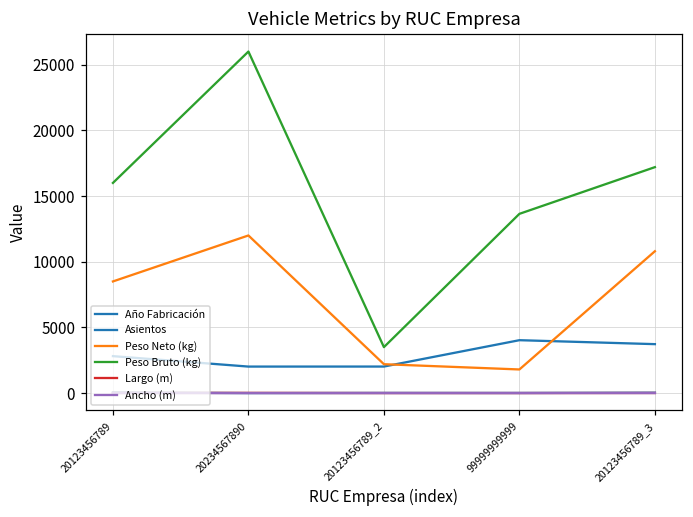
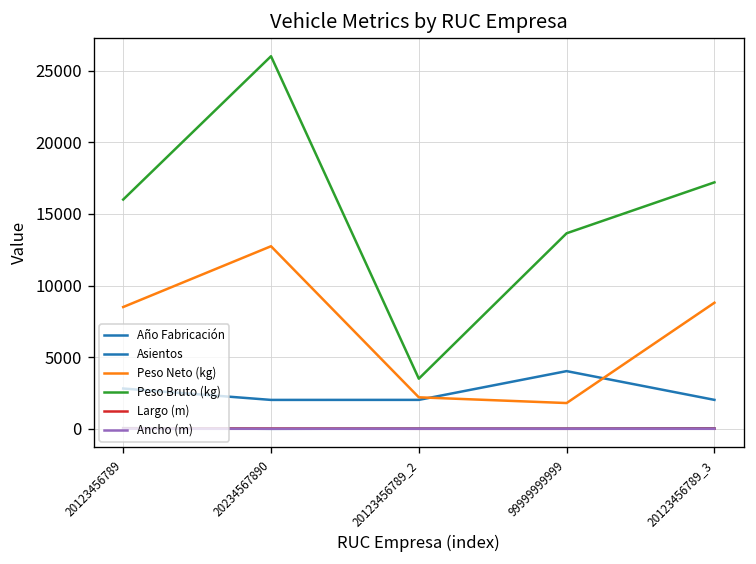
Peso Neto (kg), 20234567890: 12000 -> 12700
Año Fabricación, 20123456789_3: 3700 -> 2000
Peso Neto (kg), 20123456789_3: 10800 -> 8800
